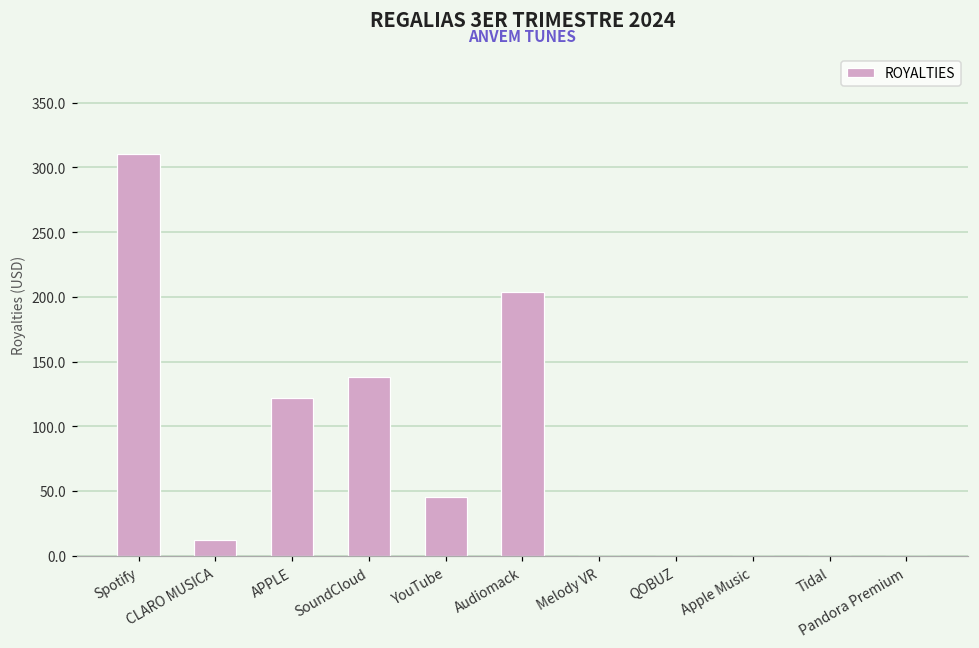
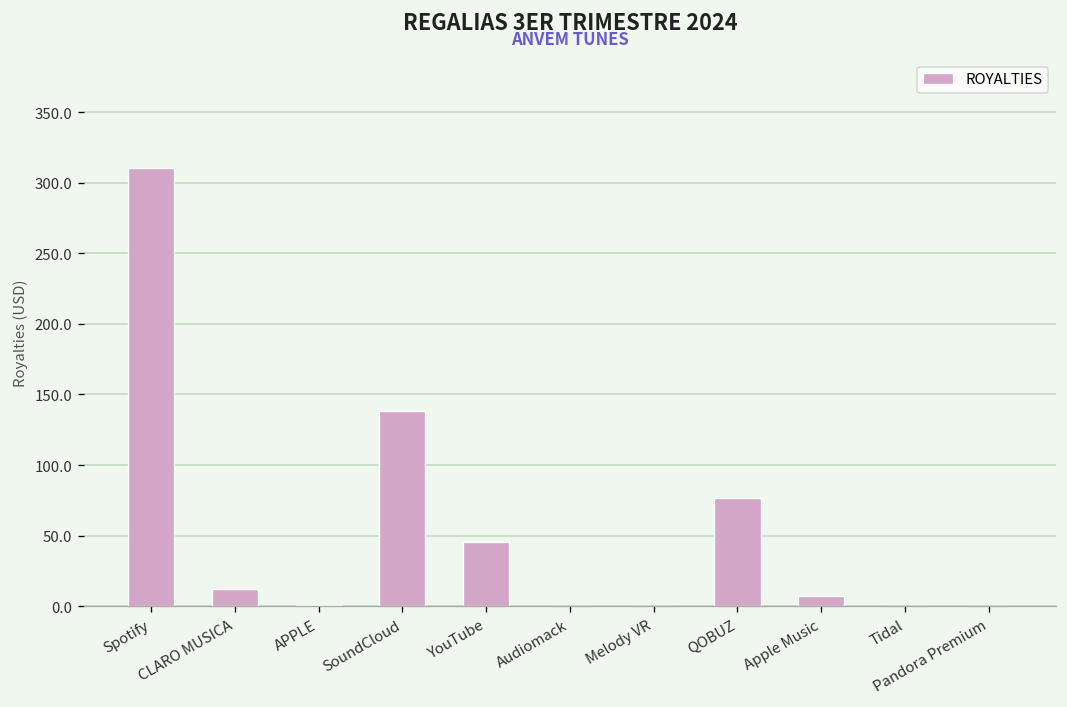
APPLE: 122 -> 1
Audiomack: 204 -> 0
QOBUZ: 0 -> 76
Apple Music: 0 -> 7
